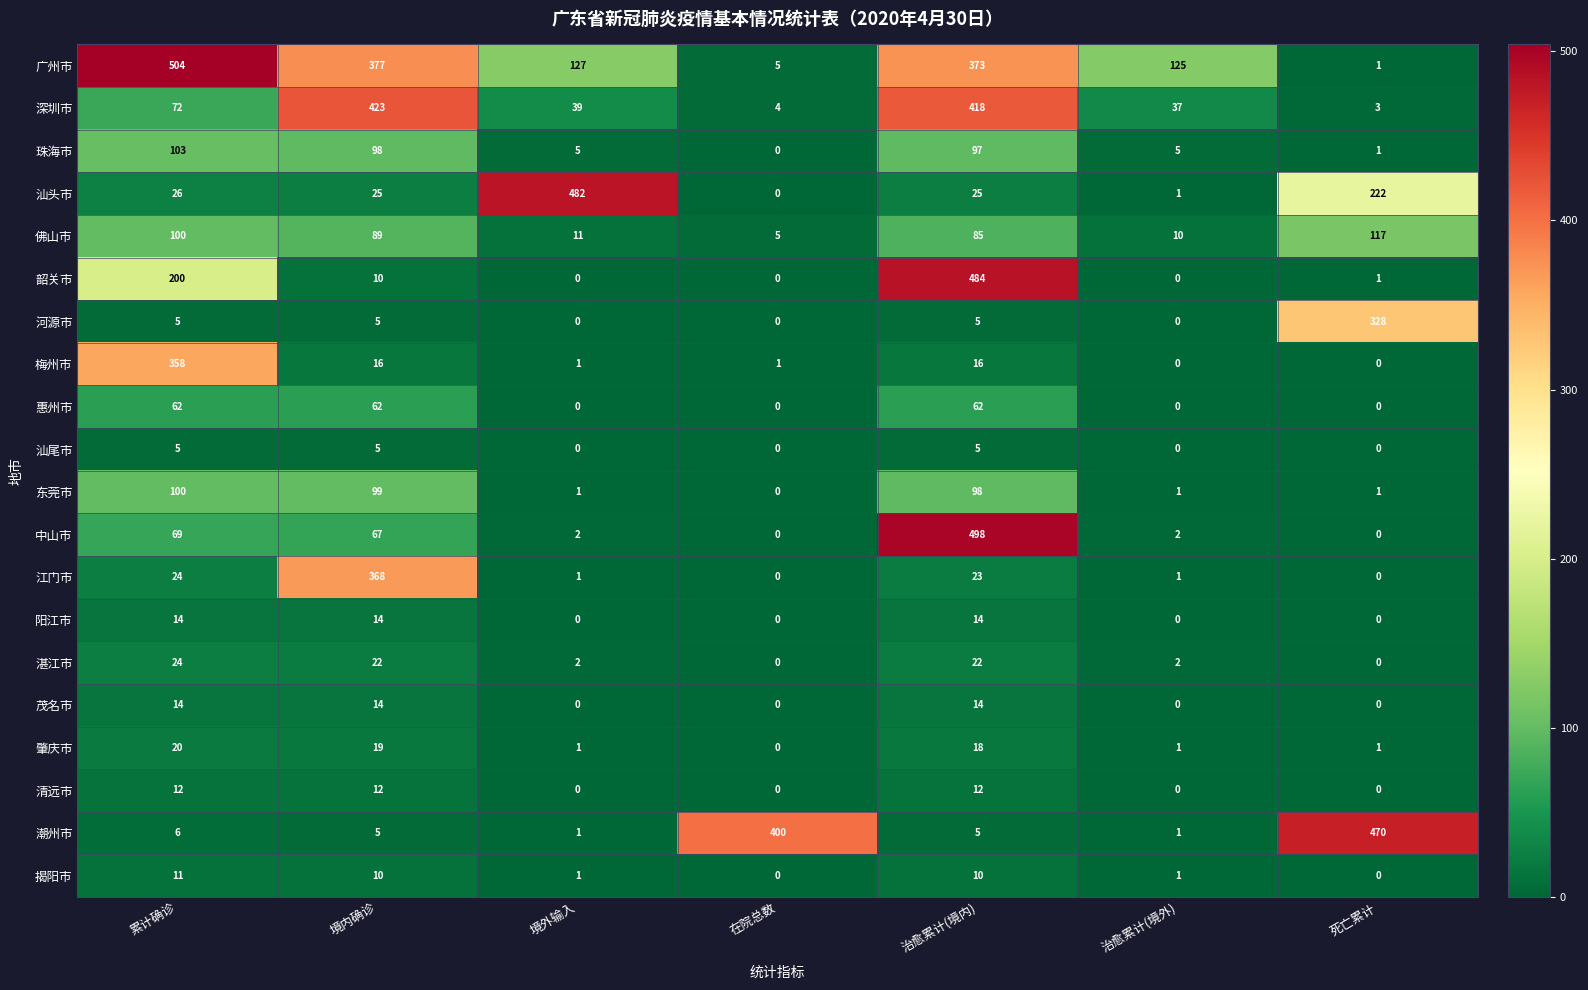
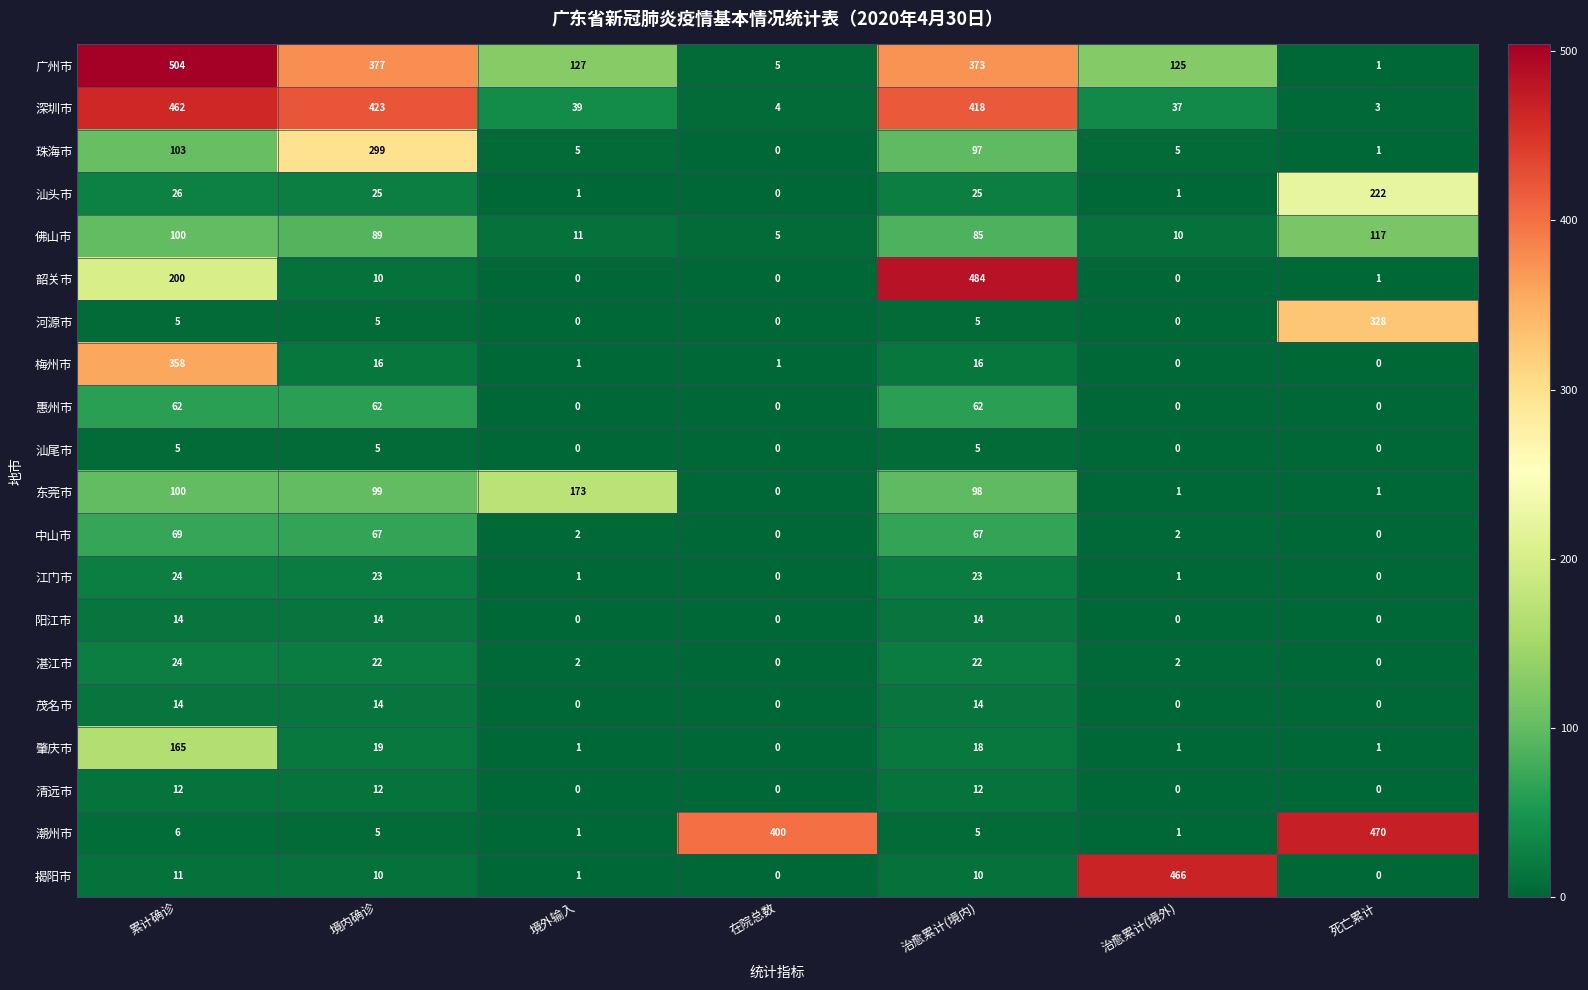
深圳市, 累计确诊: 72 -> 462
珠海市, 境内确诊: 98 -> 299
汕头市, 境外输入: 482 -> 1
东莞市, 境外输入: 1 -> 173
中山市, 治愈累计(境内): 498 -> 67
江门市, 境内确诊: 368 -> 23
肇庆市, 累计确诊: 20 -> 165
揭阳市, 治愈累计(境外): 1 -> 466
